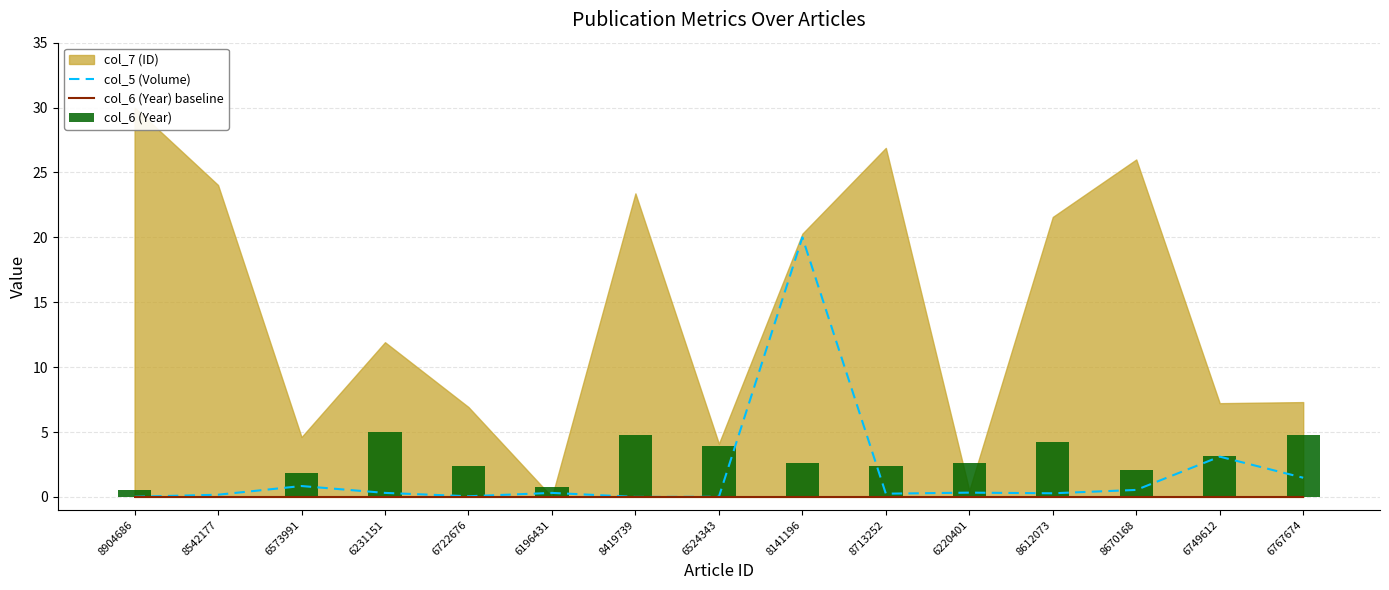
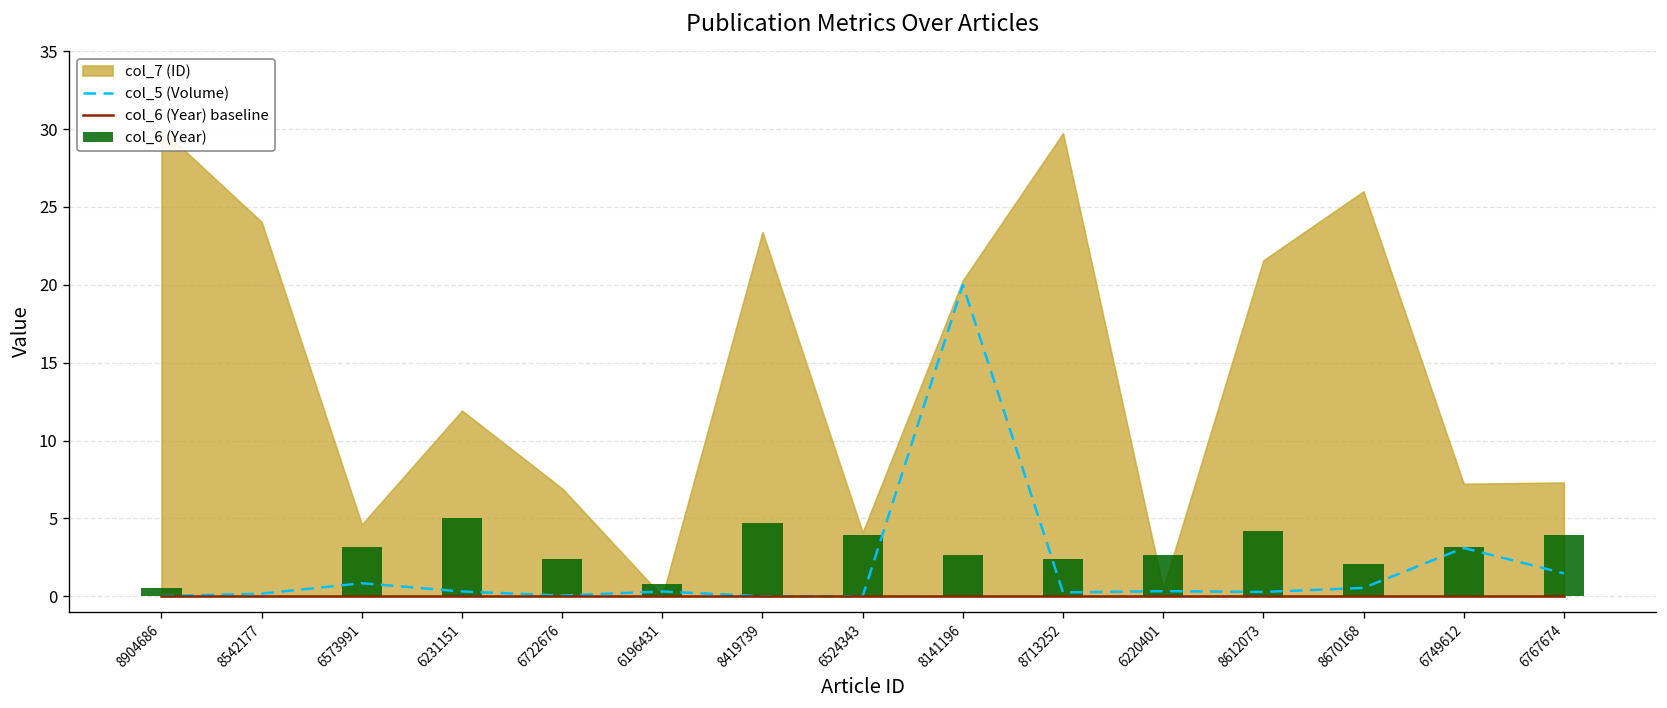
col_6 (Year), 6573991: 1.8 -> 3.2
col_7 (ID), 8713252: 26.9 -> 29.7
col_6 (Year), 6767674: 4.7 -> 3.9
